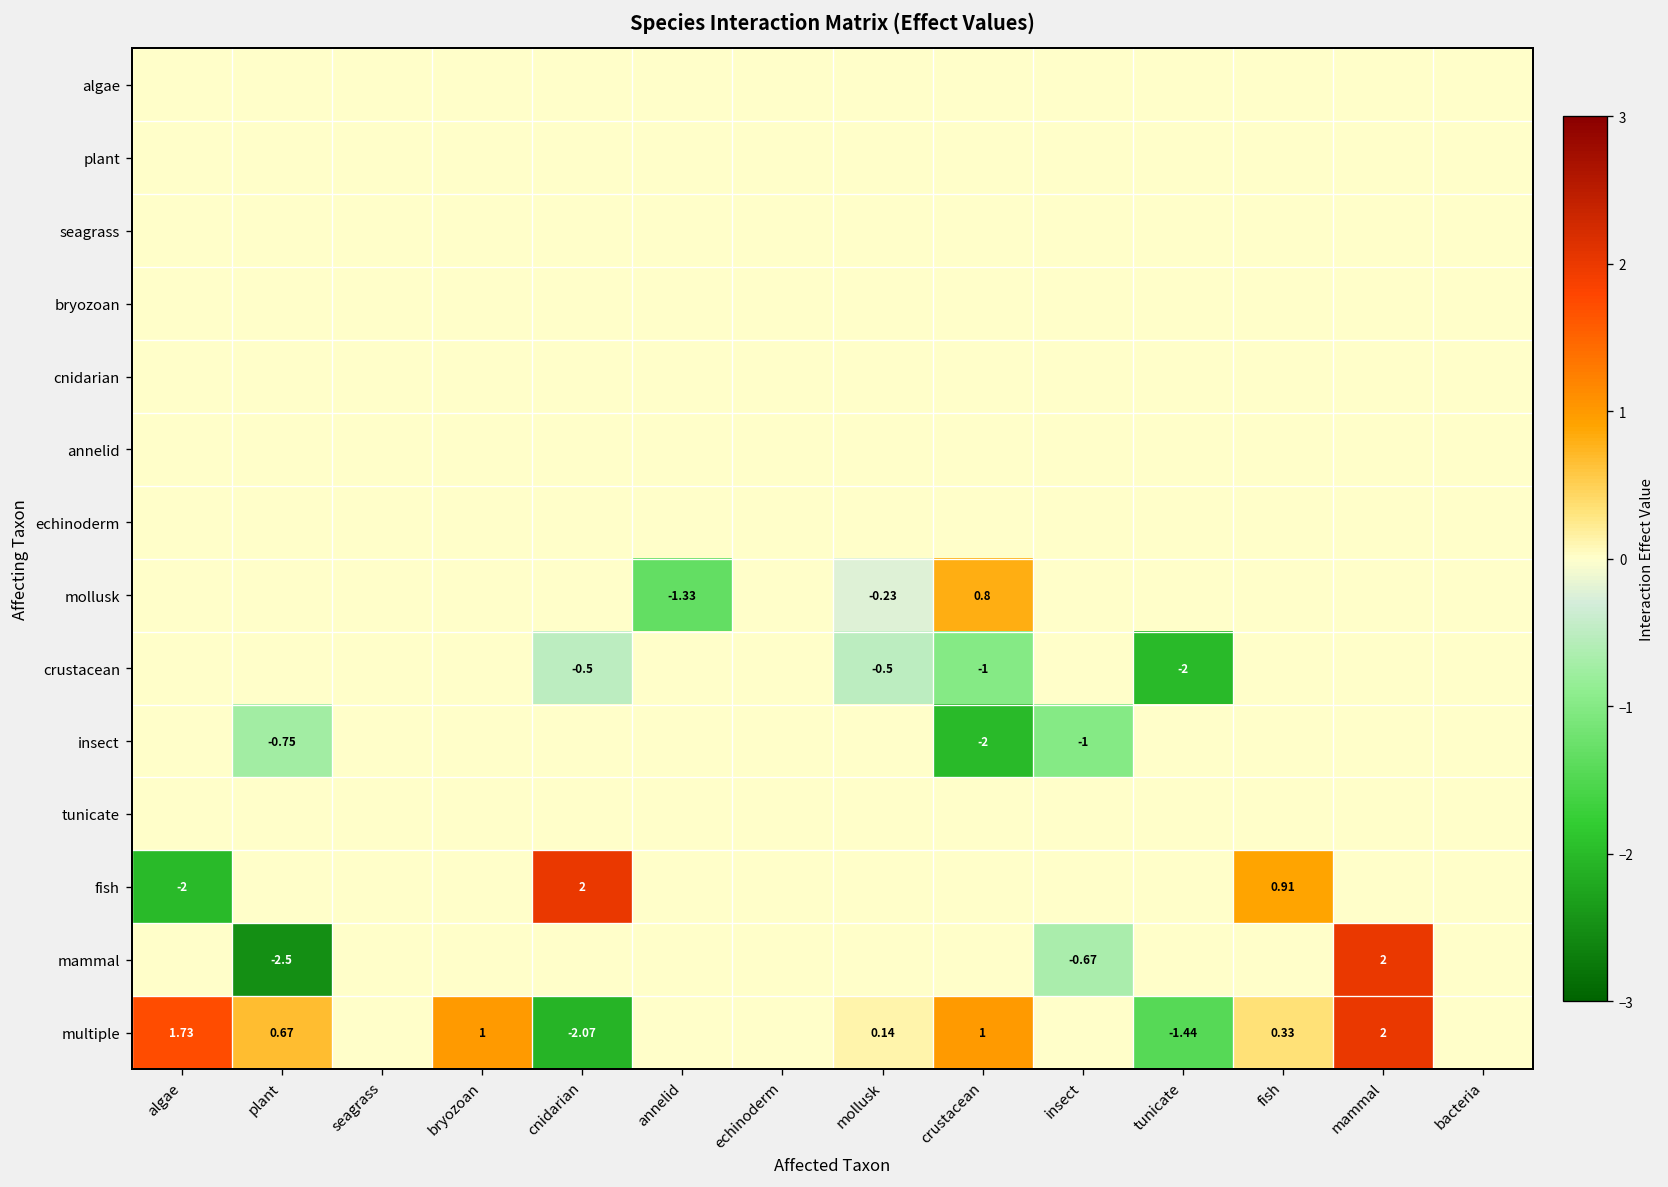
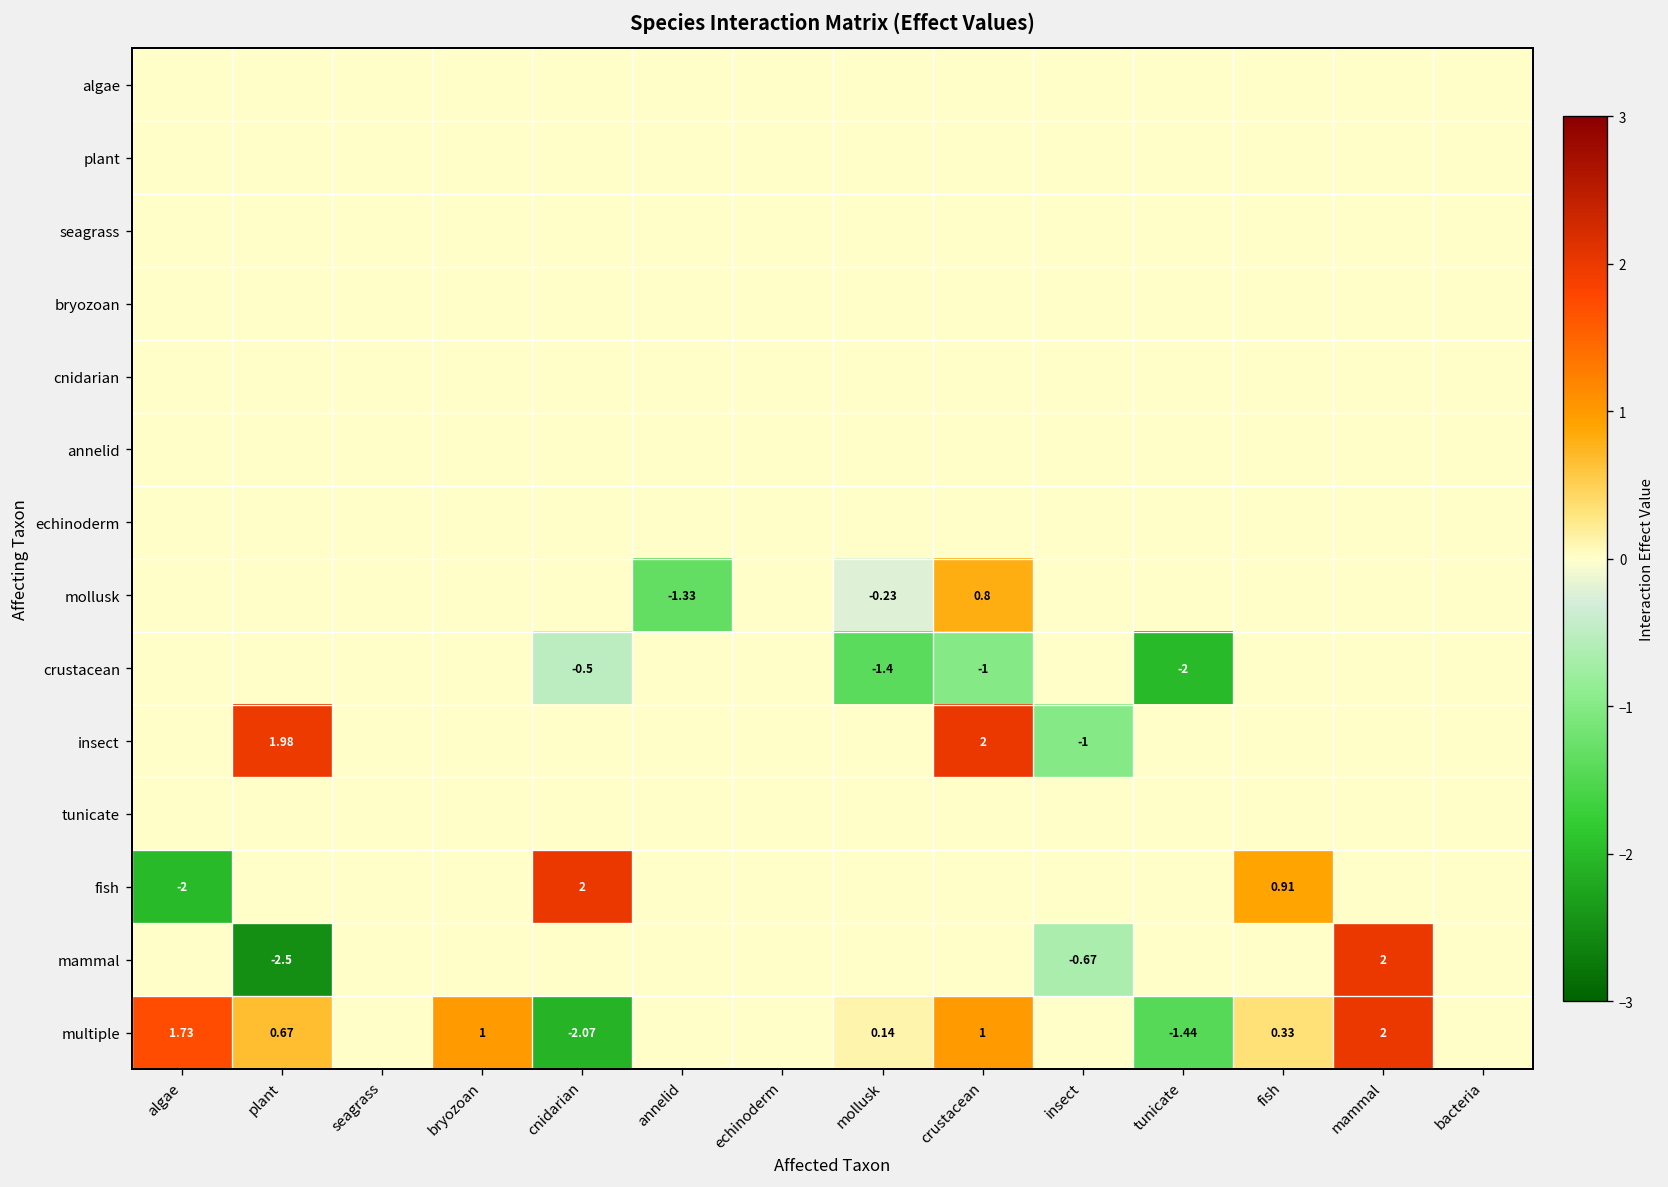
crustacean, mollusk: -0.5 -> -1.4
insect, plant: -0.75 -> 1.98
insect, crustacean: -2 -> 2
